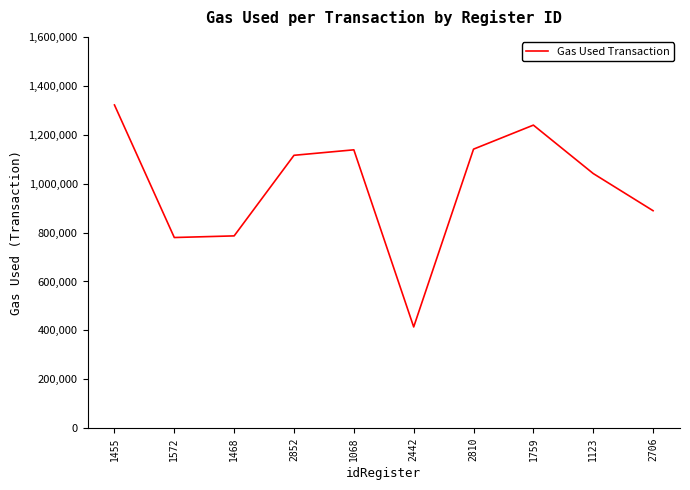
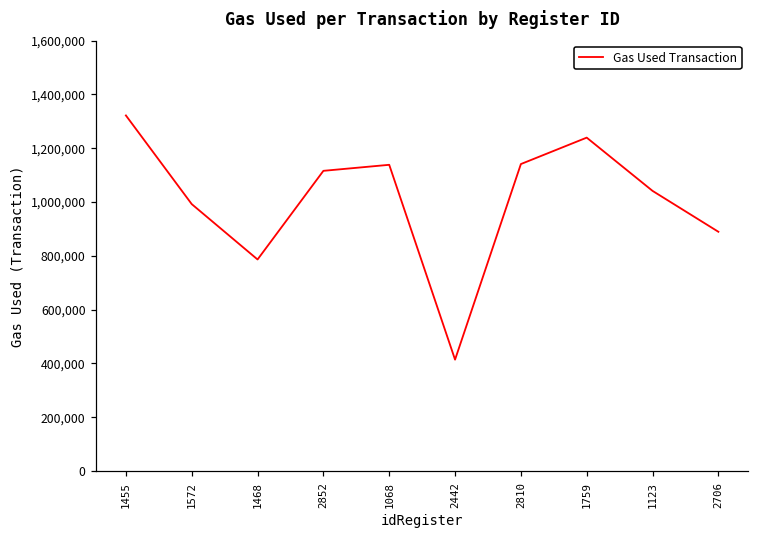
1572: 780,000 -> 990,000
